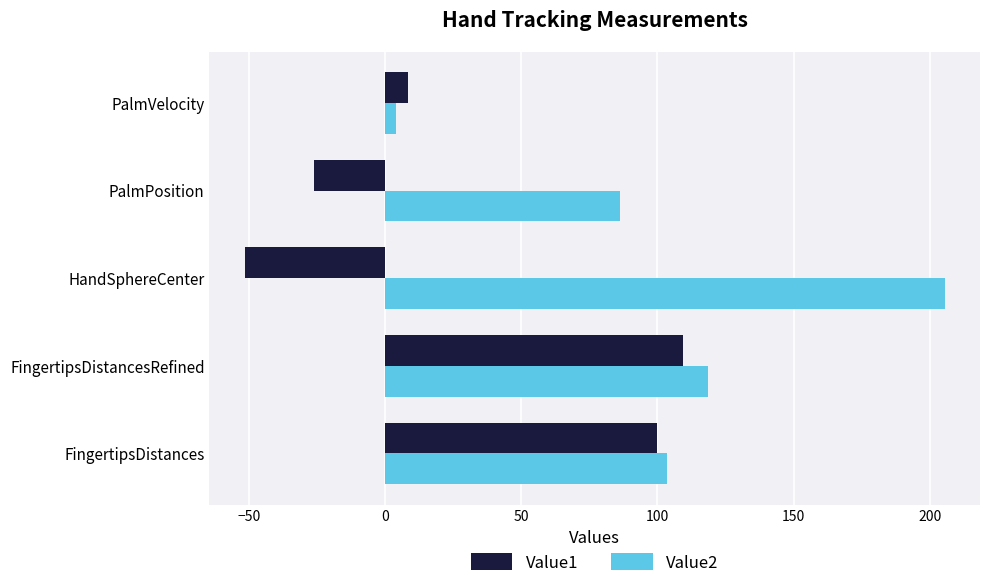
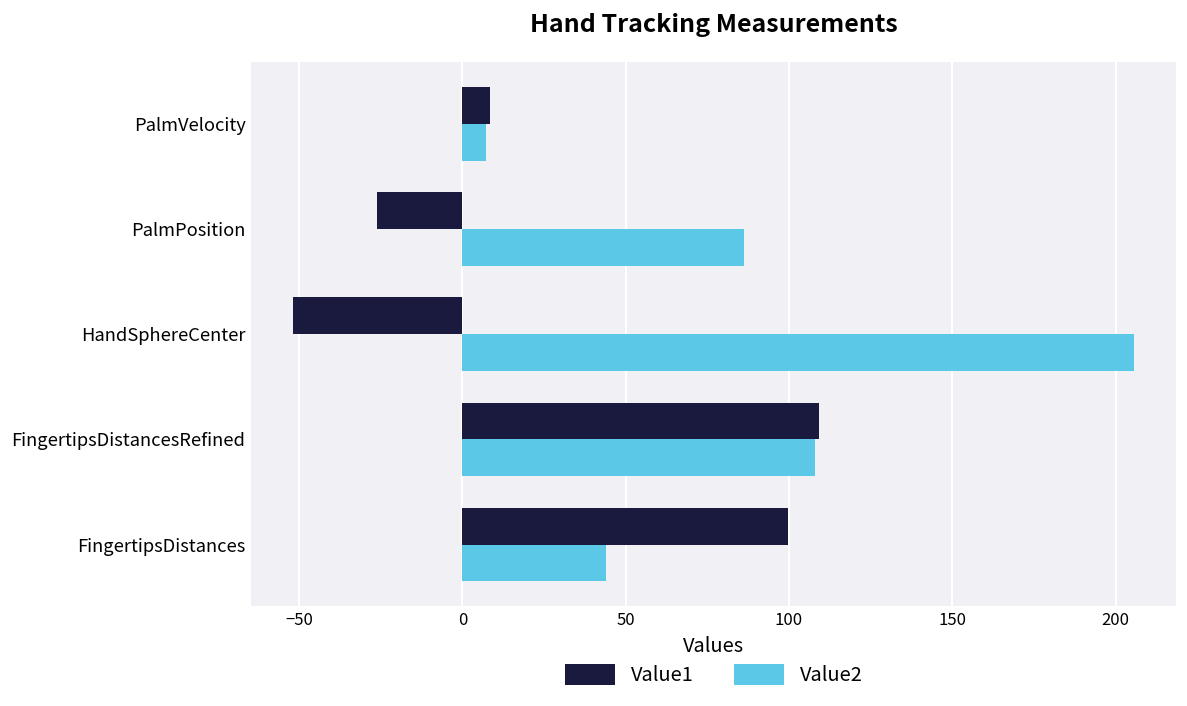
Value2, PalmVelocity: 4 -> 7
Value2, FingertipsDistancesRefined: 119 -> 108
Value2, FingertipsDistances: 103 -> 44
